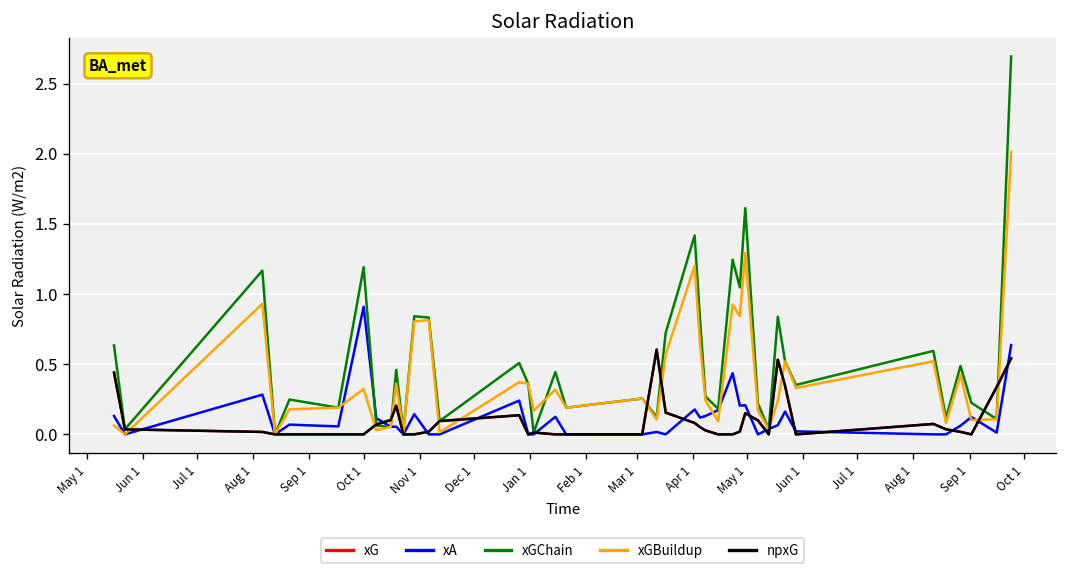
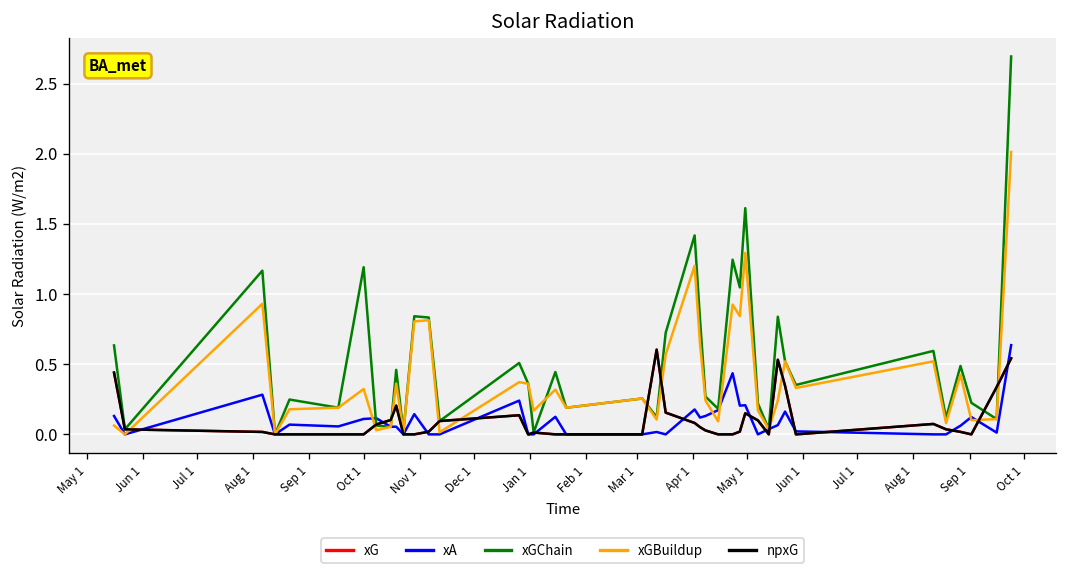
xA, Oct 1: 0.91 -> 0.11
